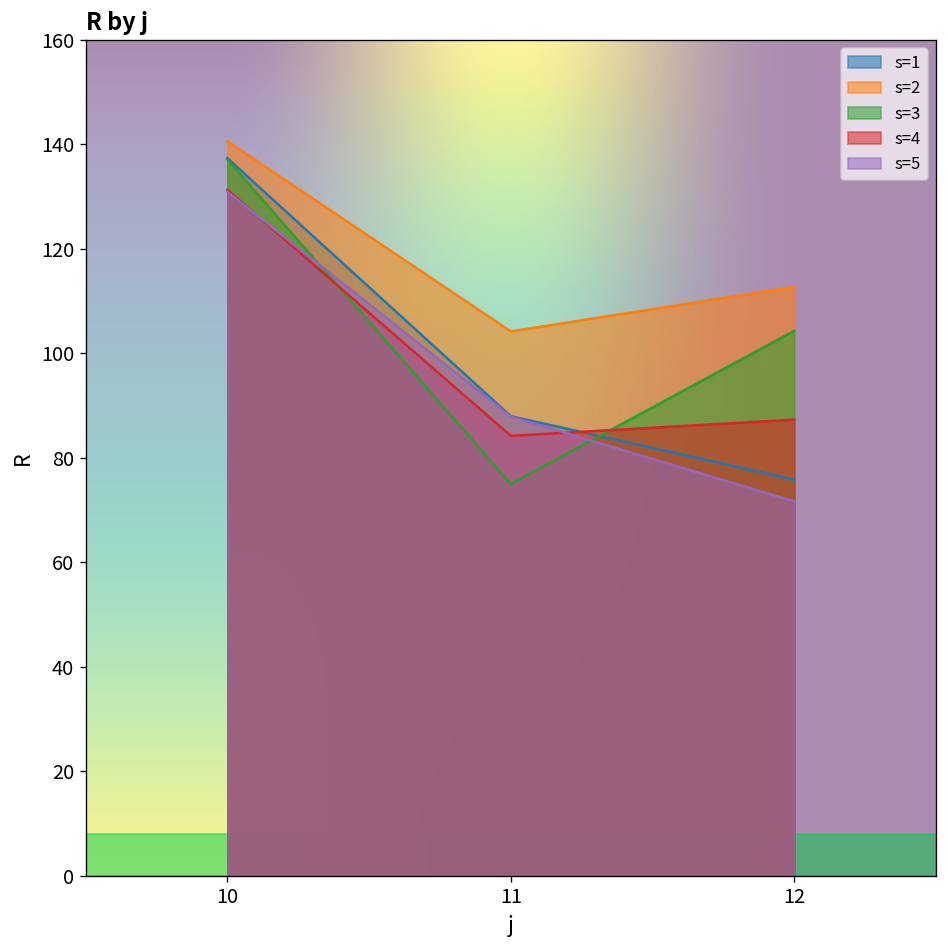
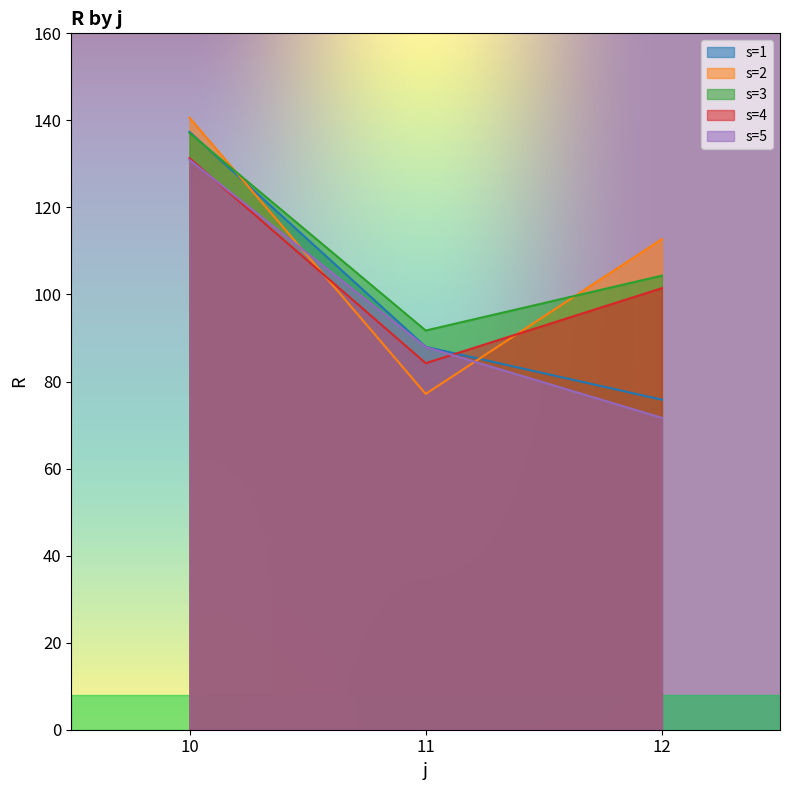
s=2, 11: 104 -> 77
s=3, 11: 75 -> 92
s=4, 12: 87 -> 101
